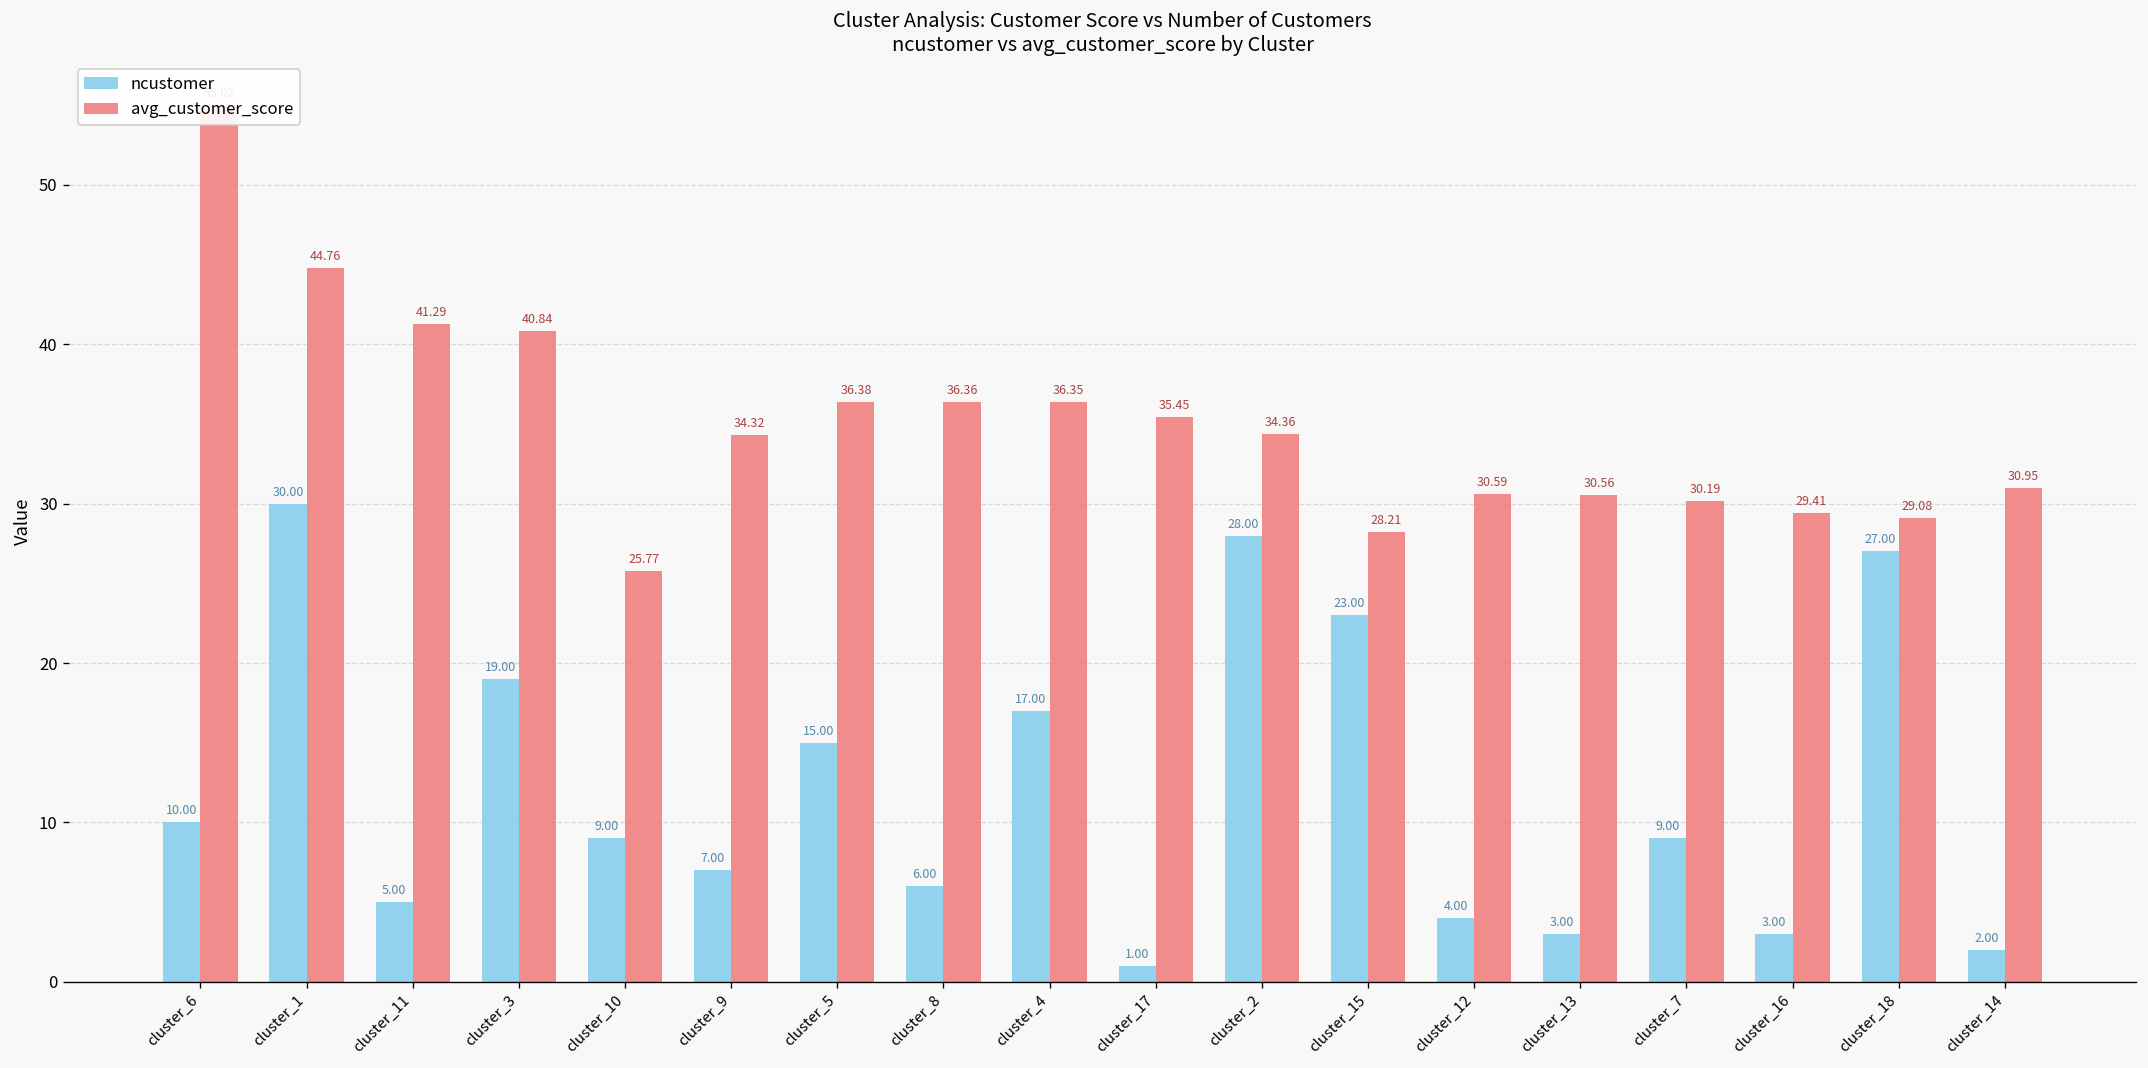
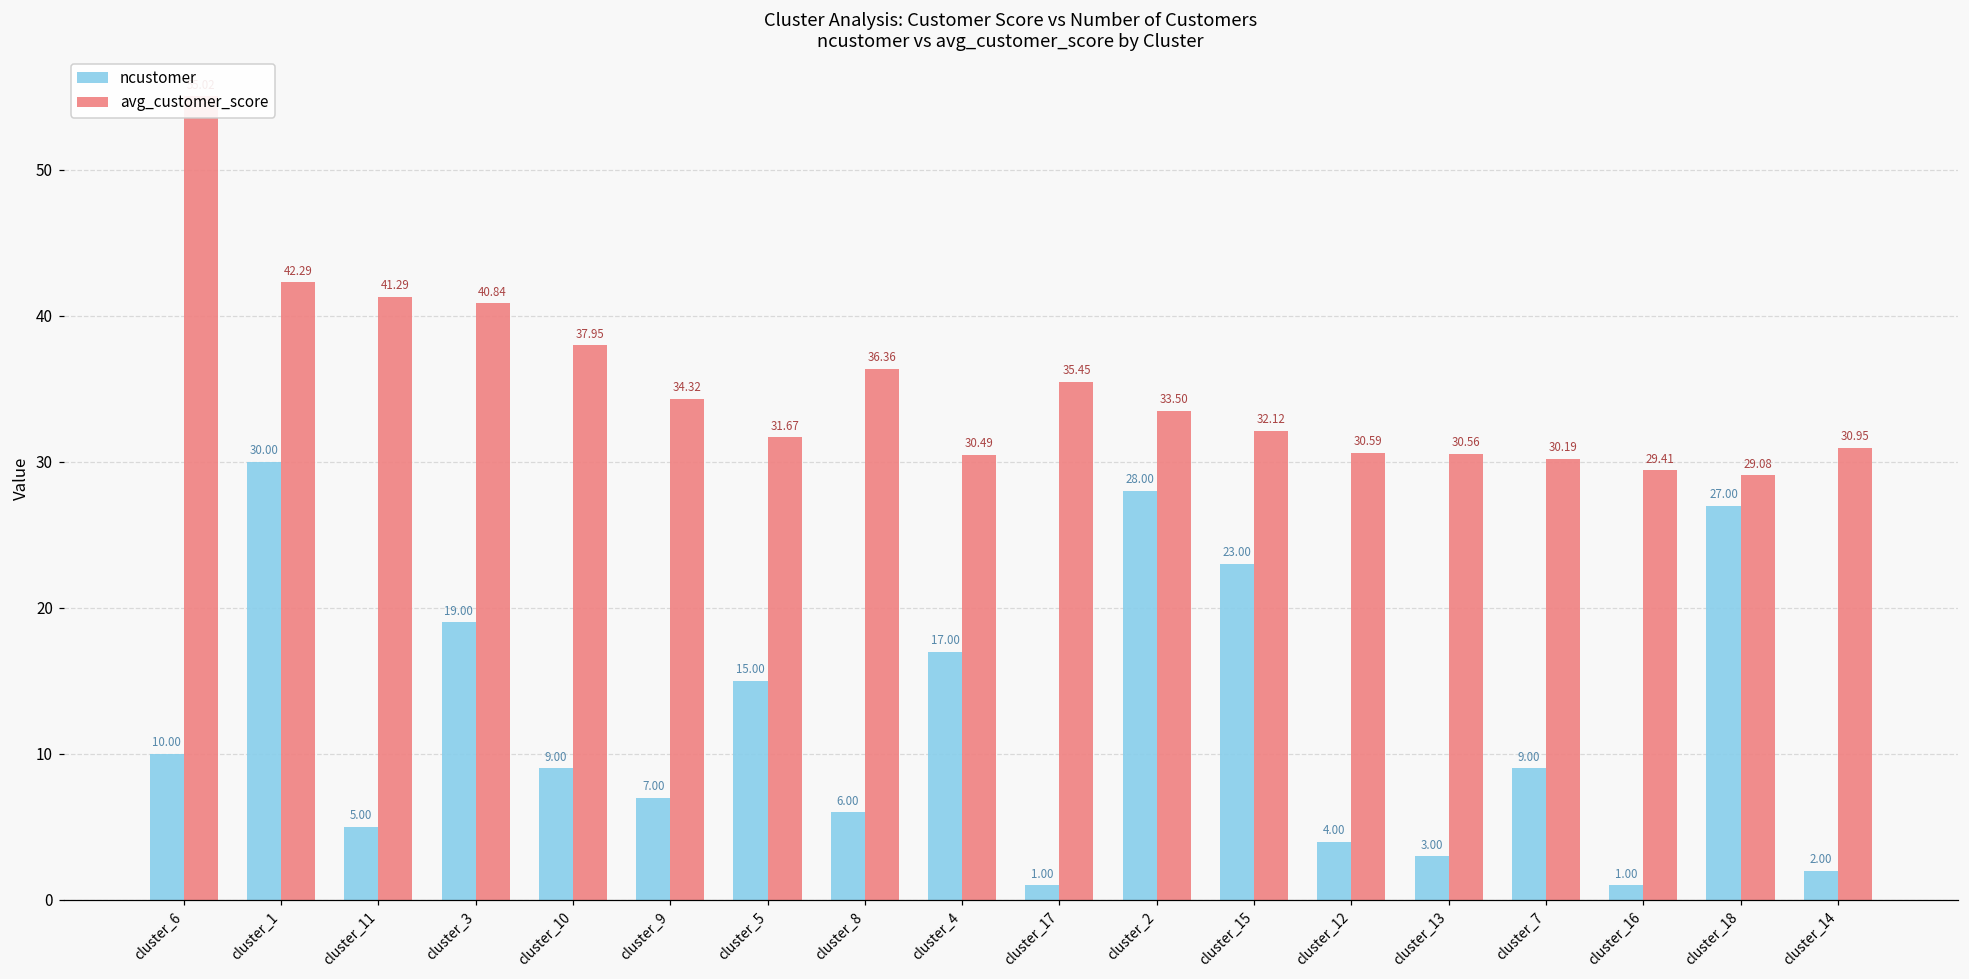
avg_customer_score, cluster_1: 44.76 -> 42.29
avg_customer_score, cluster_10: 25.77 -> 37.95
avg_customer_score, cluster_5: 36.38 -> 31.67
avg_customer_score, cluster_4: 36.35 -> 30.49
avg_customer_score, cluster_2: 34.36 -> 33.50
avg_customer_score, cluster_15: 28.21 -> 32.12
ncustomer, cluster_16: 3.00 -> 1.00
